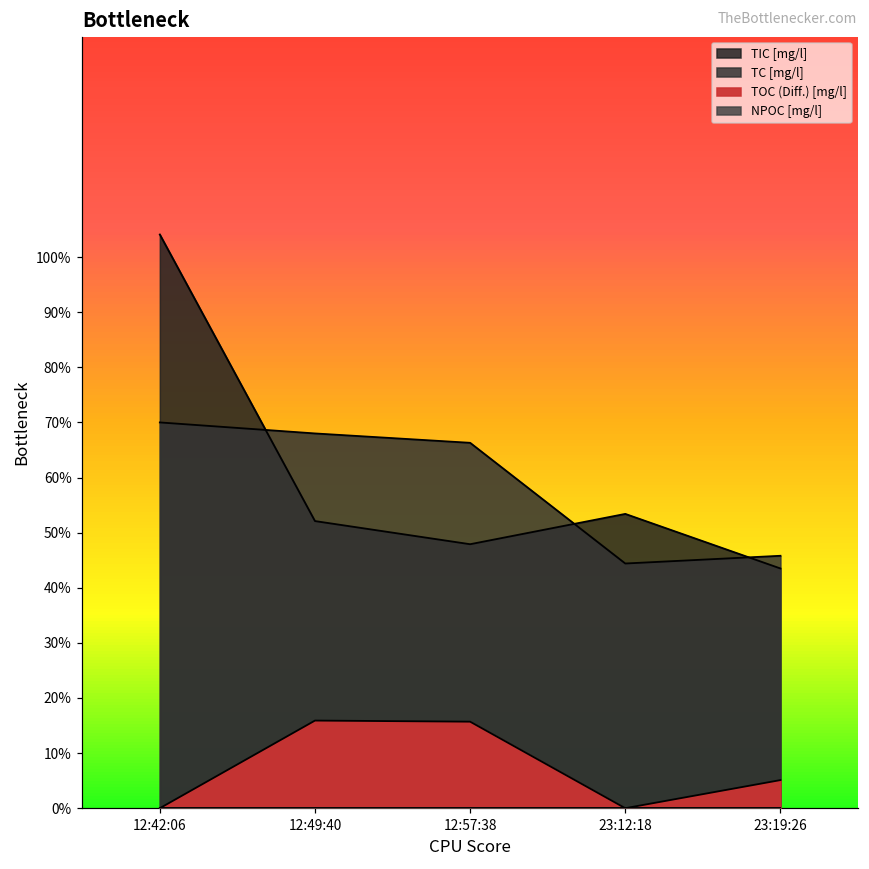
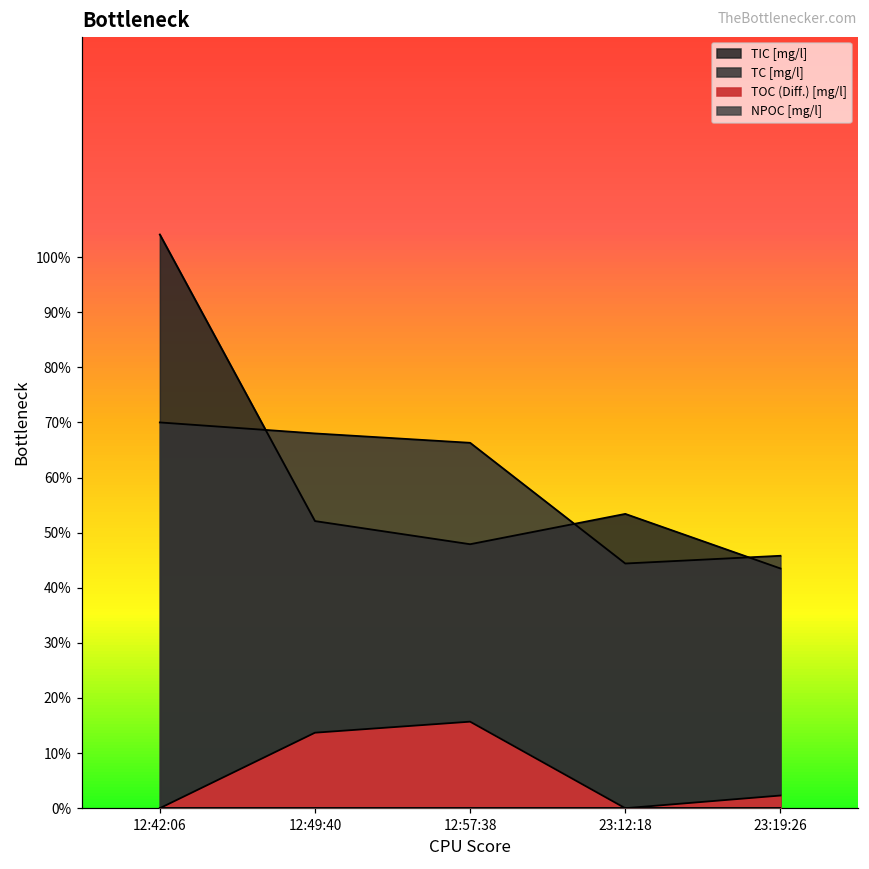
TOC (Diff.) [mg/l], 12:49:40: 16% -> 14%
TOC (Diff.) [mg/l], 23:19:26: 5% -> 2%
